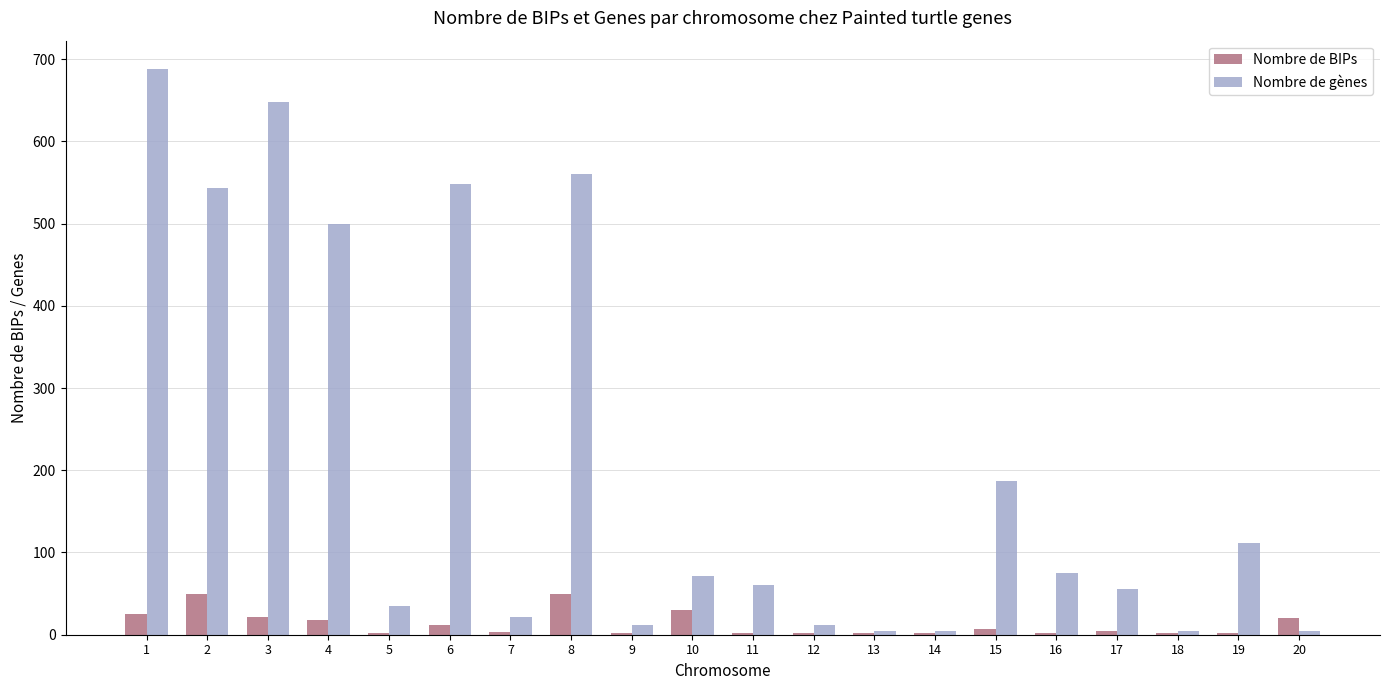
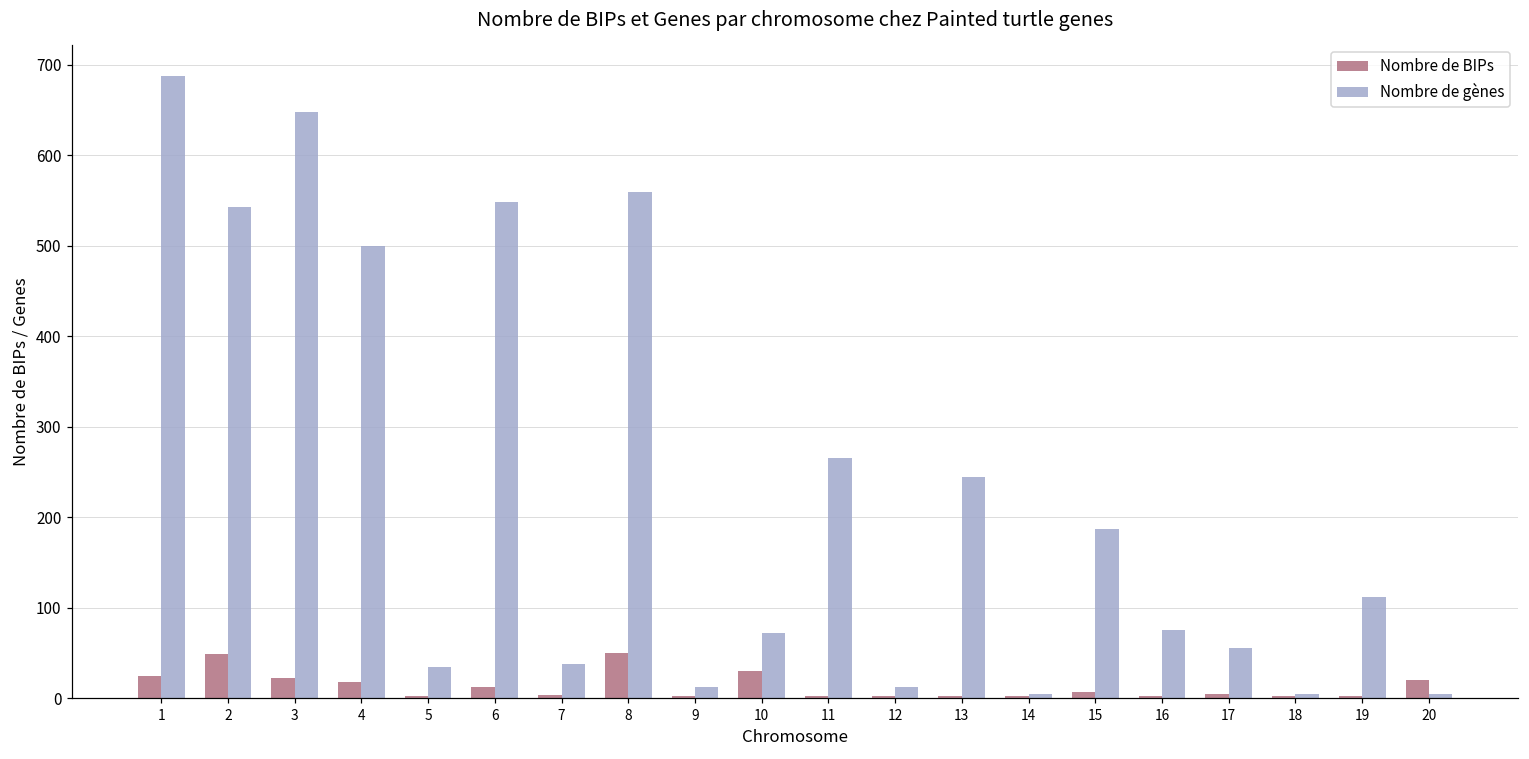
Nombre de gènes, 7: 20 -> 40
Nombre de gènes, 11: 60 -> 270
Nombre de gènes, 13: 10 -> 240
